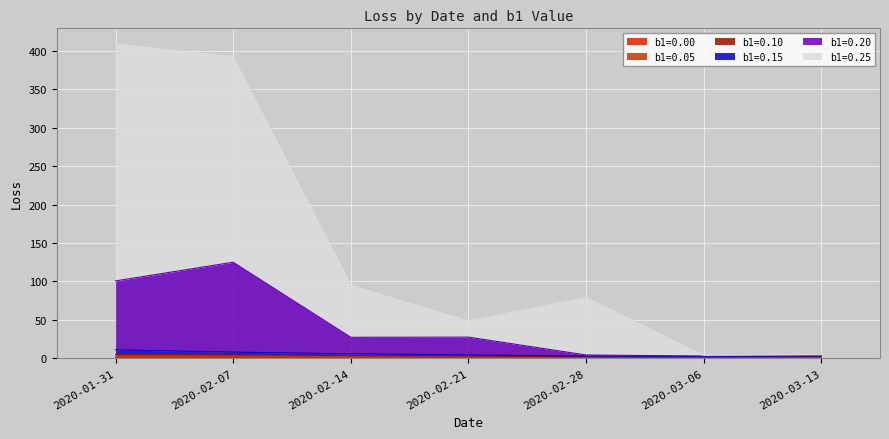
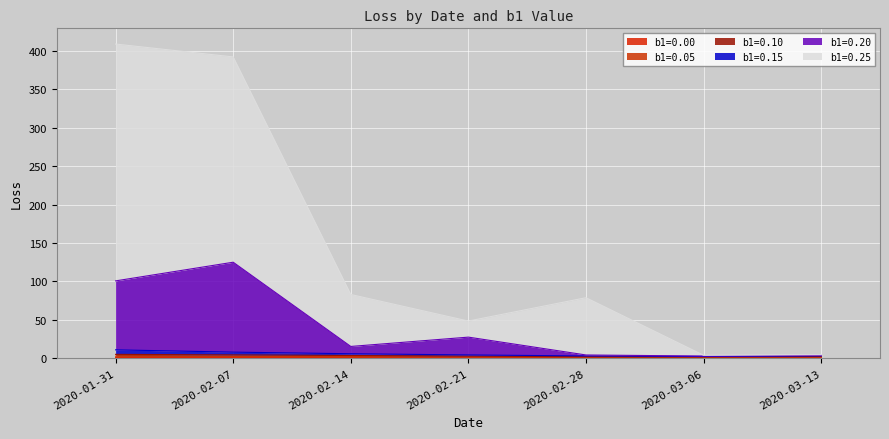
b1=0.20, 2020-02-14: 20 -> 10
